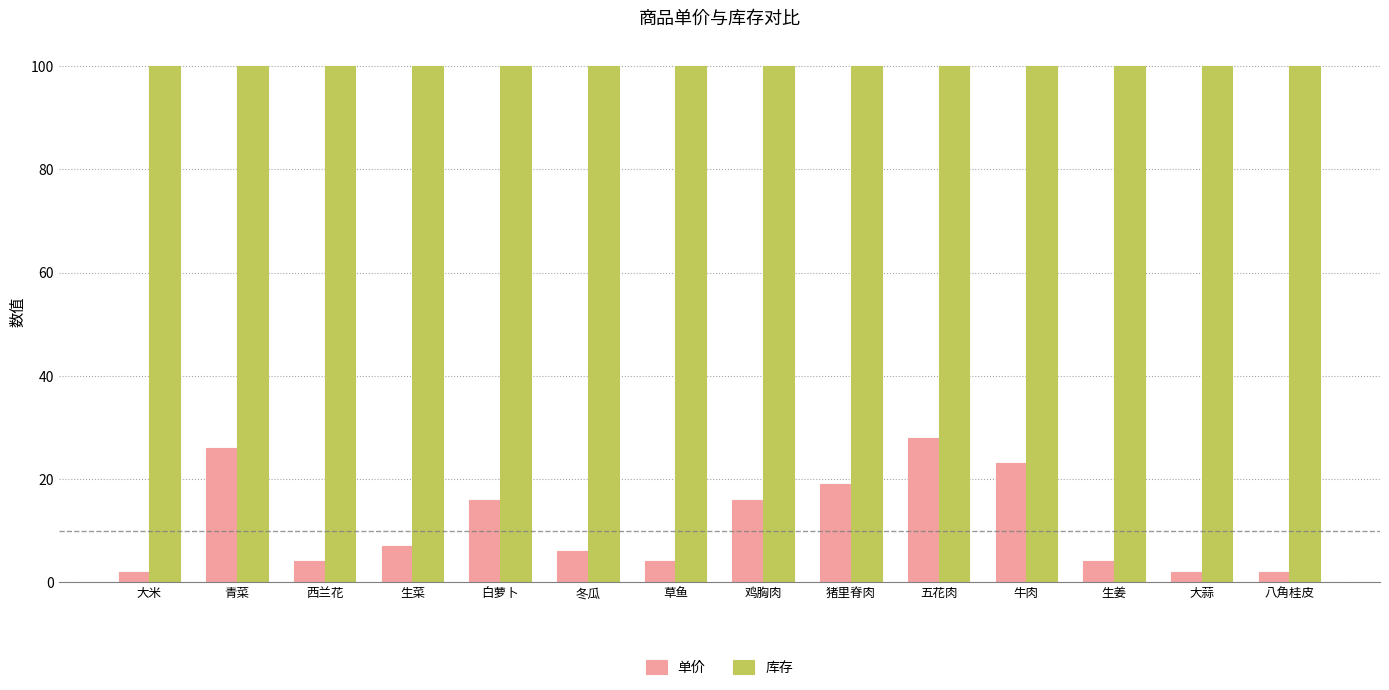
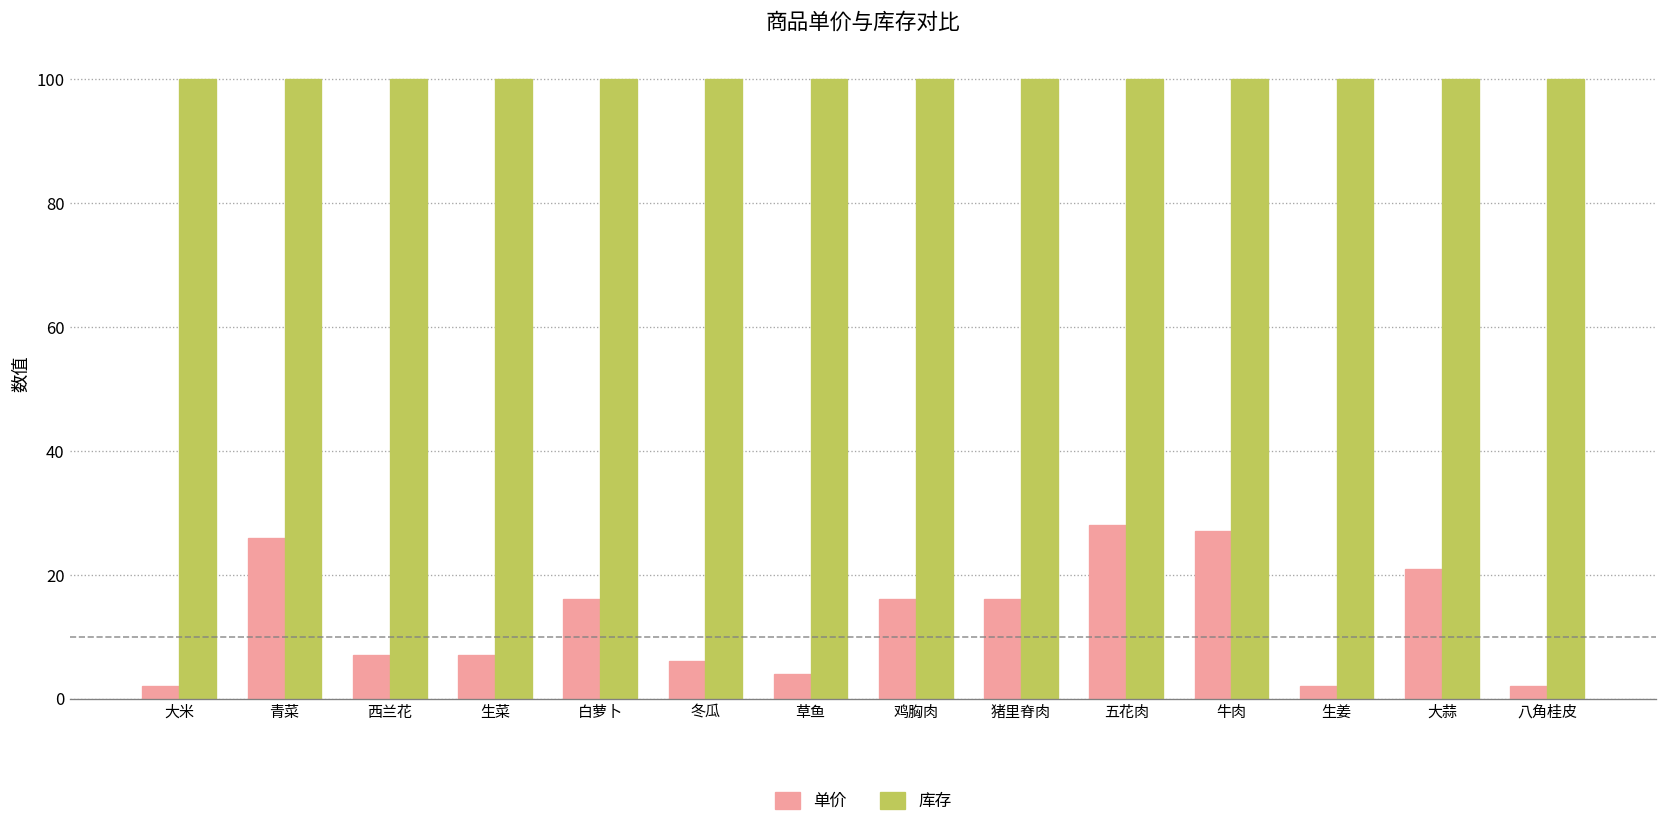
单价, 西兰花: 4 -> 7
单价, 猪里脊肉: 19 -> 16
单价, 牛肉: 23 -> 27
单价, 生姜: 4 -> 2
单价, 大蒜: 2 -> 21
